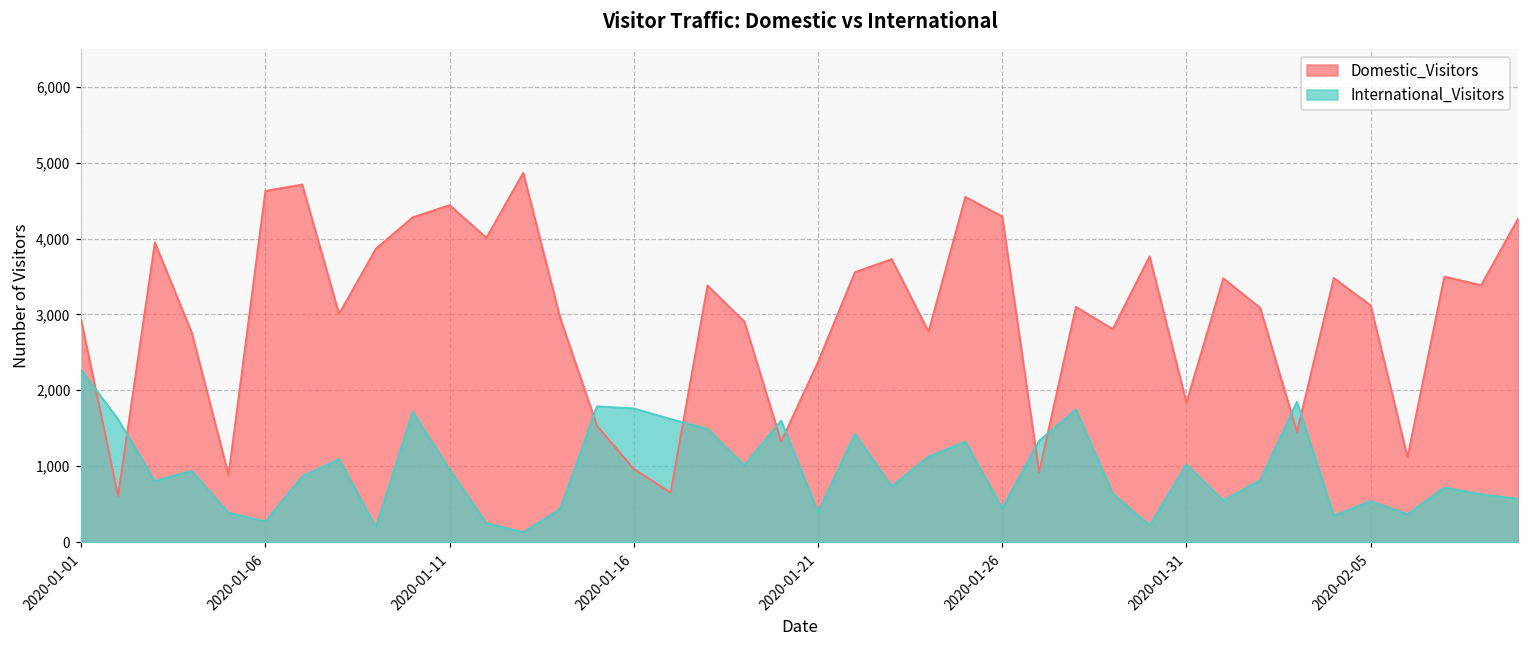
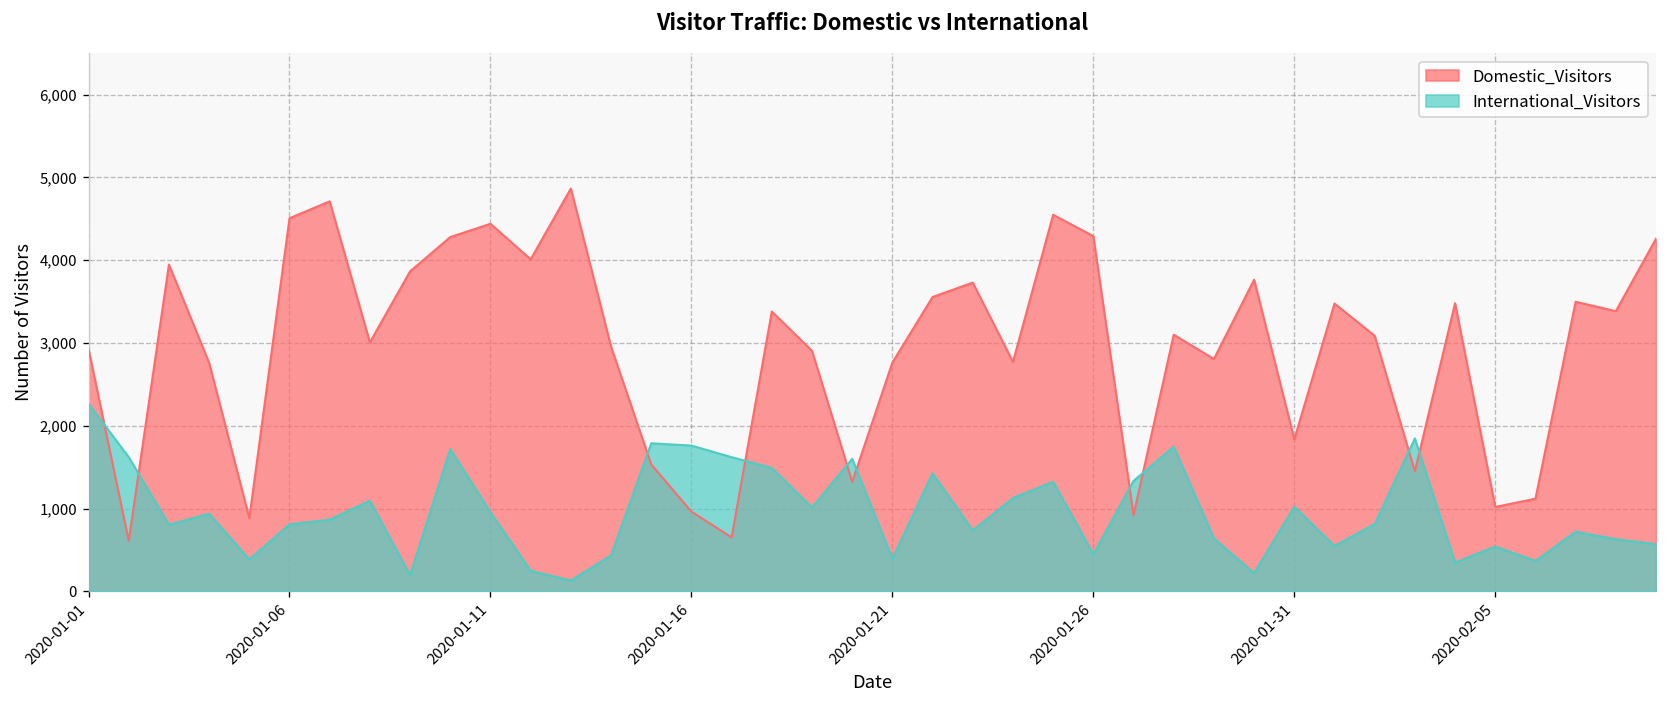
Domestic_Visitors, 2020-01-06: 4,600 -> 4,500
International_Visitors, 2020-01-06: 300 -> 800
Domestic_Visitors, 2020-01-21: 2,400 -> 2,800
Domestic_Visitors, 2020-02-05: 3,100 -> 1,000
